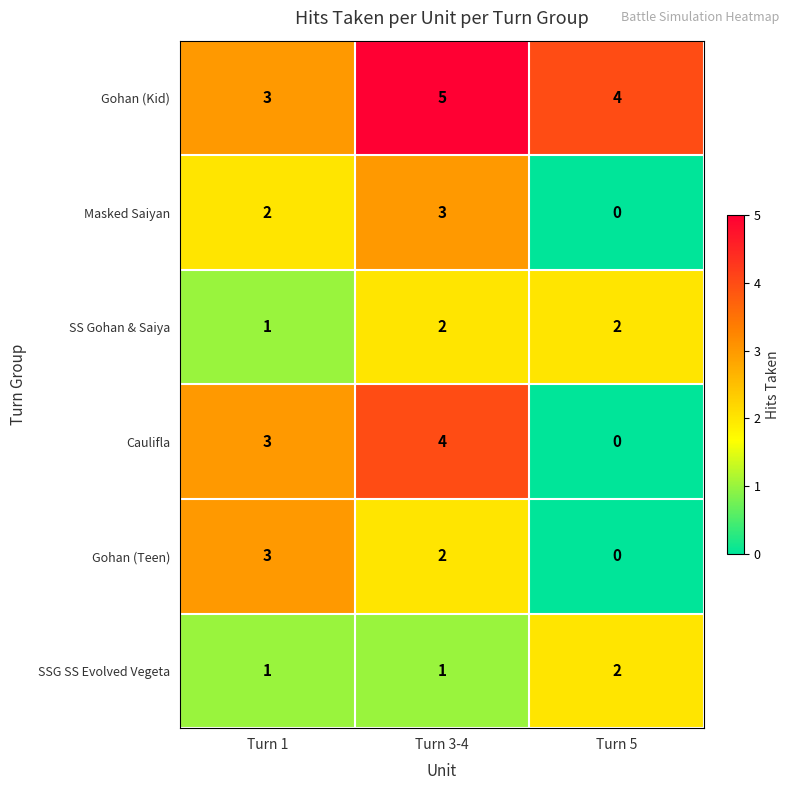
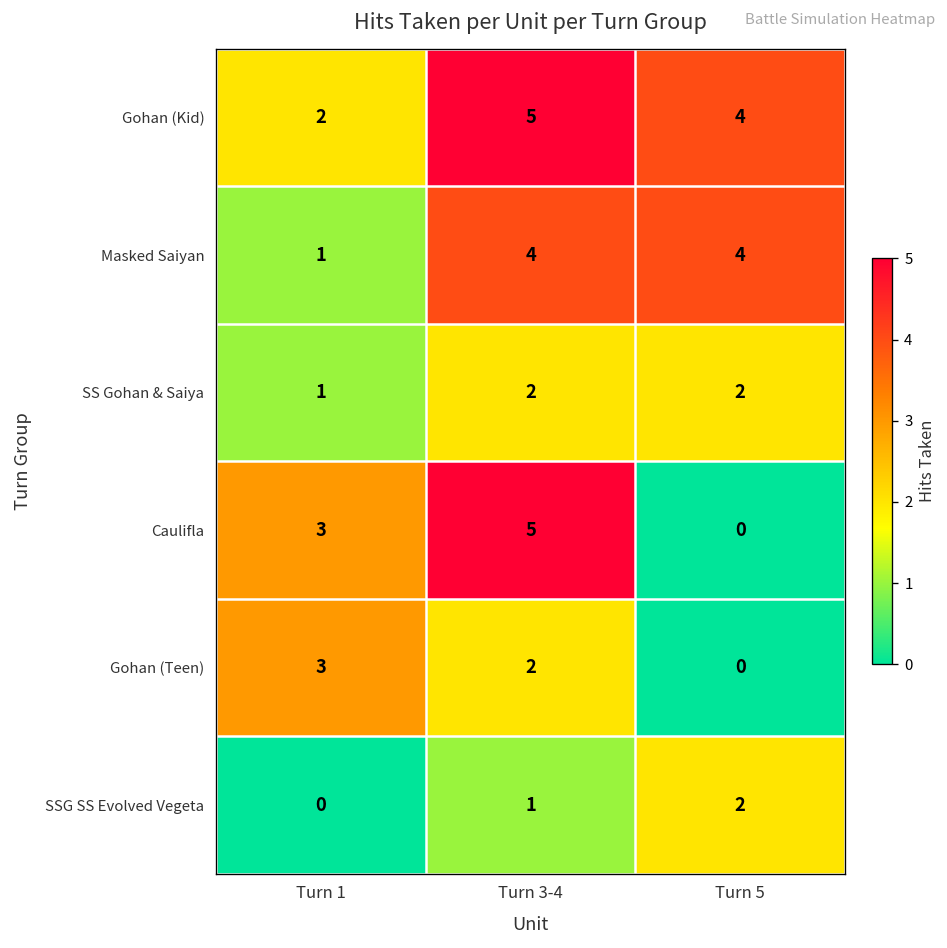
Gohan (Kid), Turn 1: 3 -> 2
Masked Saiyan, Turn 1: 2 -> 1
Masked Saiyan, Turn 3-4: 3 -> 4
Masked Saiyan, Turn 5: 0 -> 4
Caulifla, Turn 3-4: 4 -> 5
SSG SS Evolved Vegeta, Turn 1: 1 -> 0
